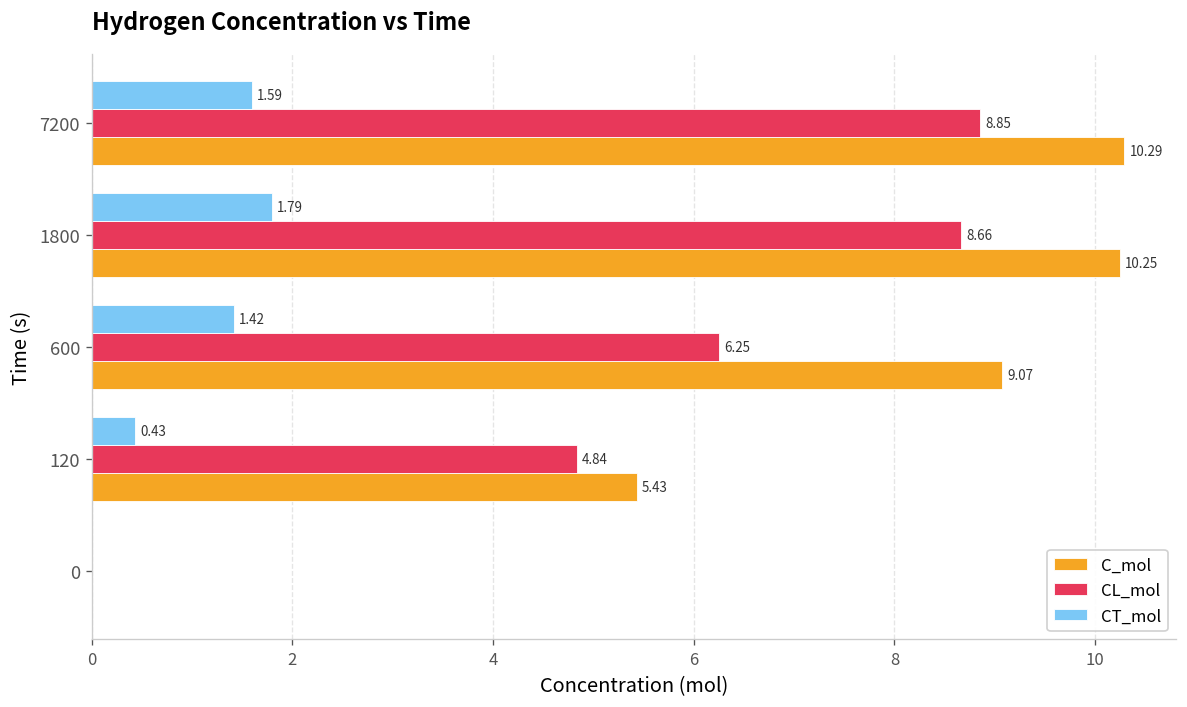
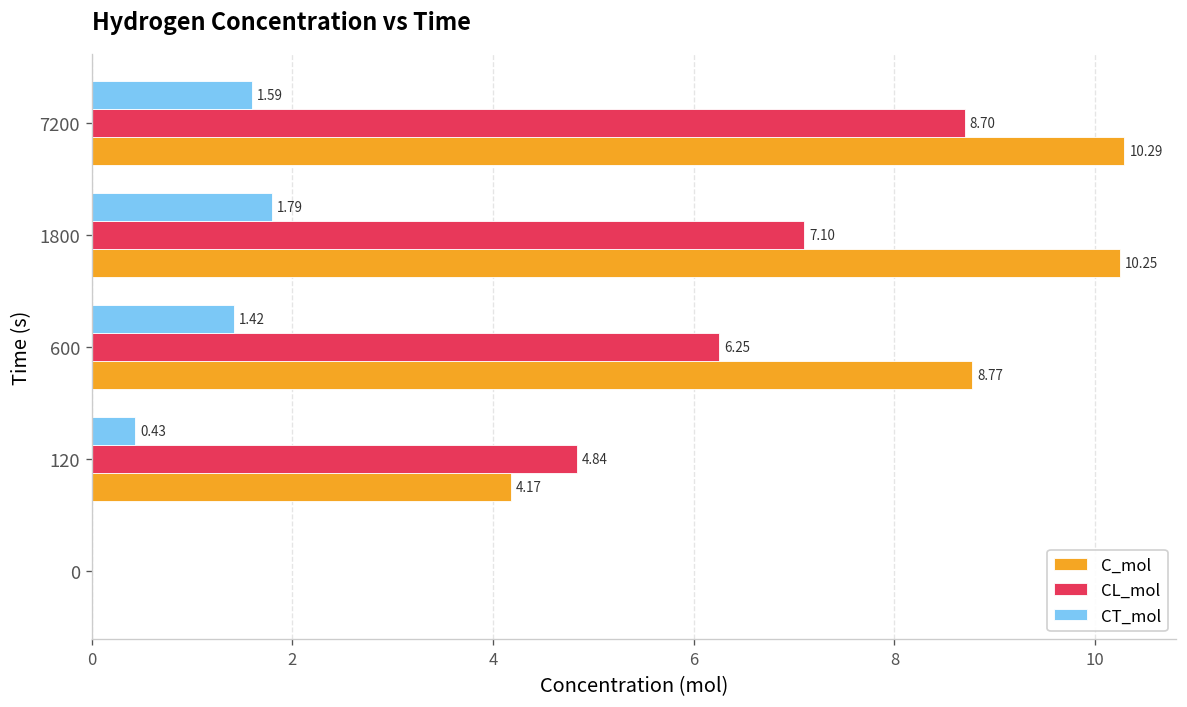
CL_mol, 7200: 8.85 -> 8.70
CL_mol, 1800: 8.66 -> 7.10
C_mol, 600: 9.07 -> 8.77
C_mol, 120: 5.43 -> 4.17
